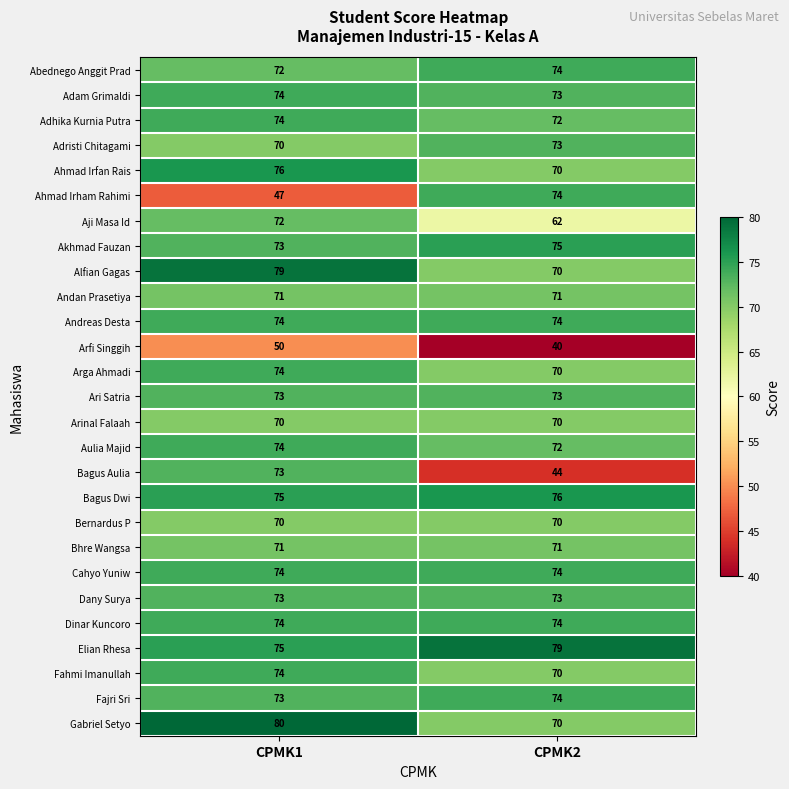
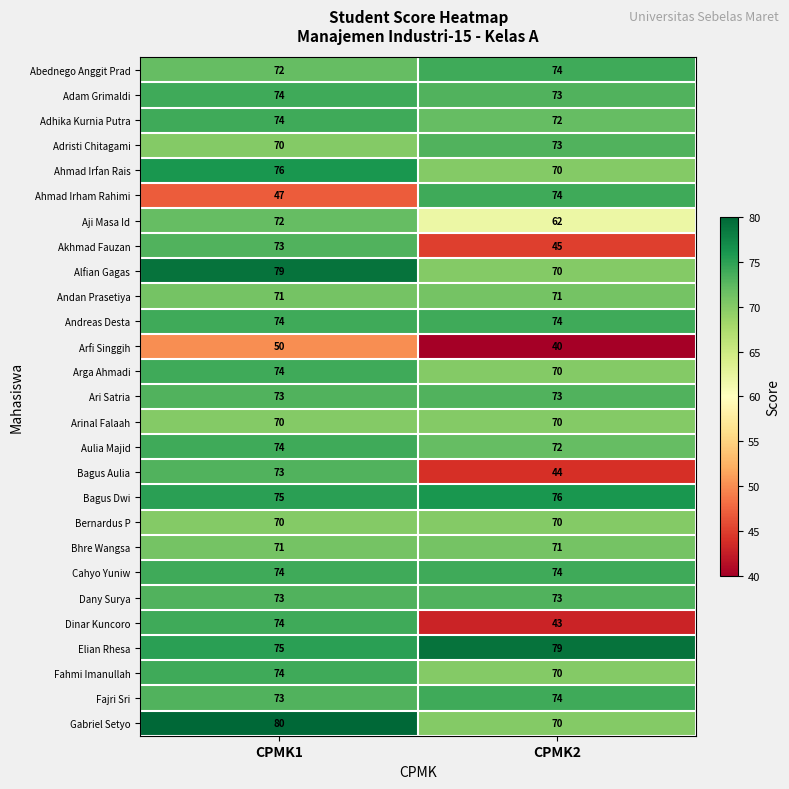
Akhmad Fauzan, CPMK2: 75 -> 45
Dinar Kuncoro, CPMK2: 74 -> 43
